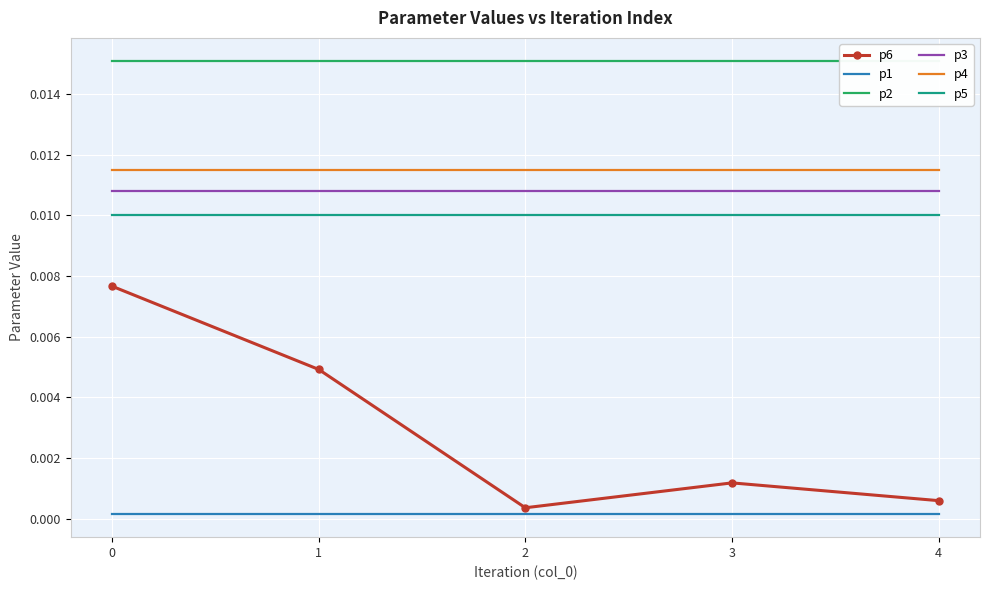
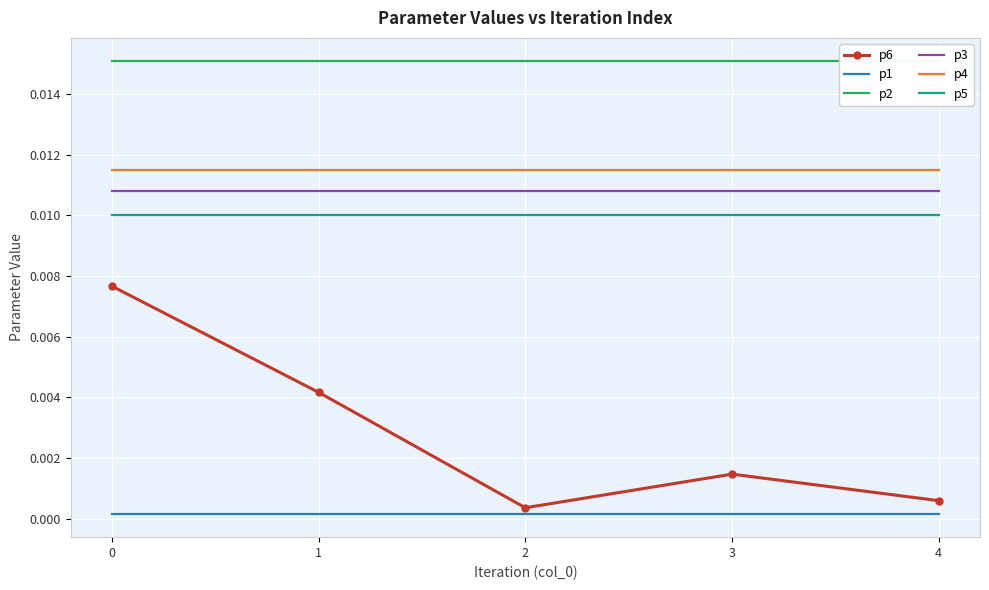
p6, 1: 0.0049 -> 0.0042
p6, 3: 0.0012 -> 0.0015
